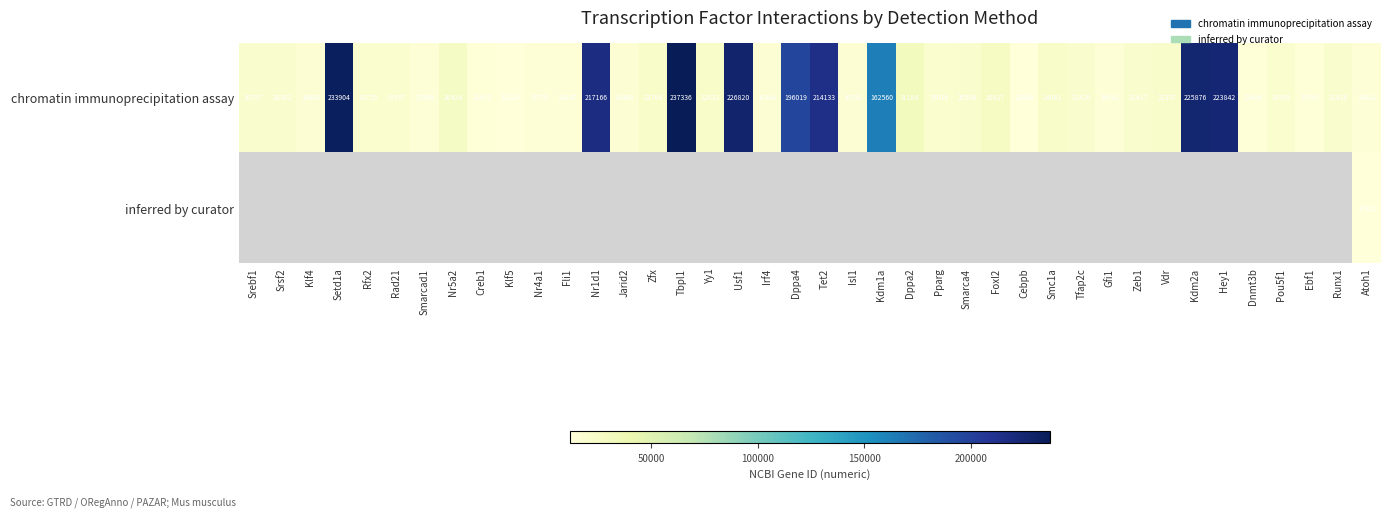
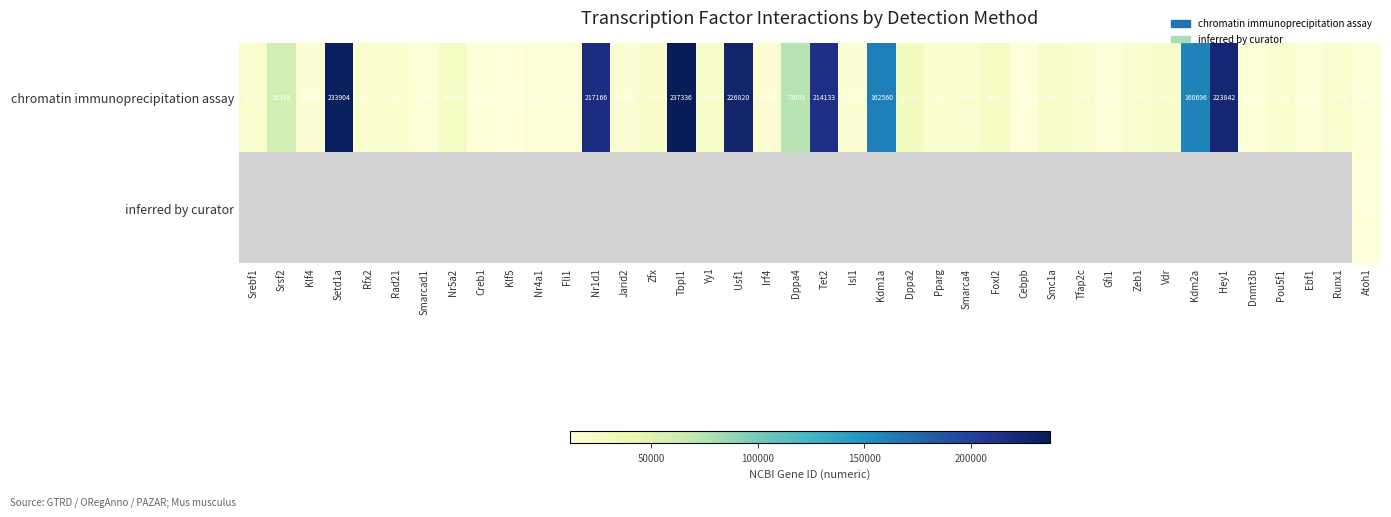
chromatin immunoprecipitation assay, Srsf2: 20382 -> 58914
chromatin immunoprecipitation assay, Dppa4: 196019 -> 73693
chromatin immunoprecipitation assay, Kdm2a: 225876 -> 160696
